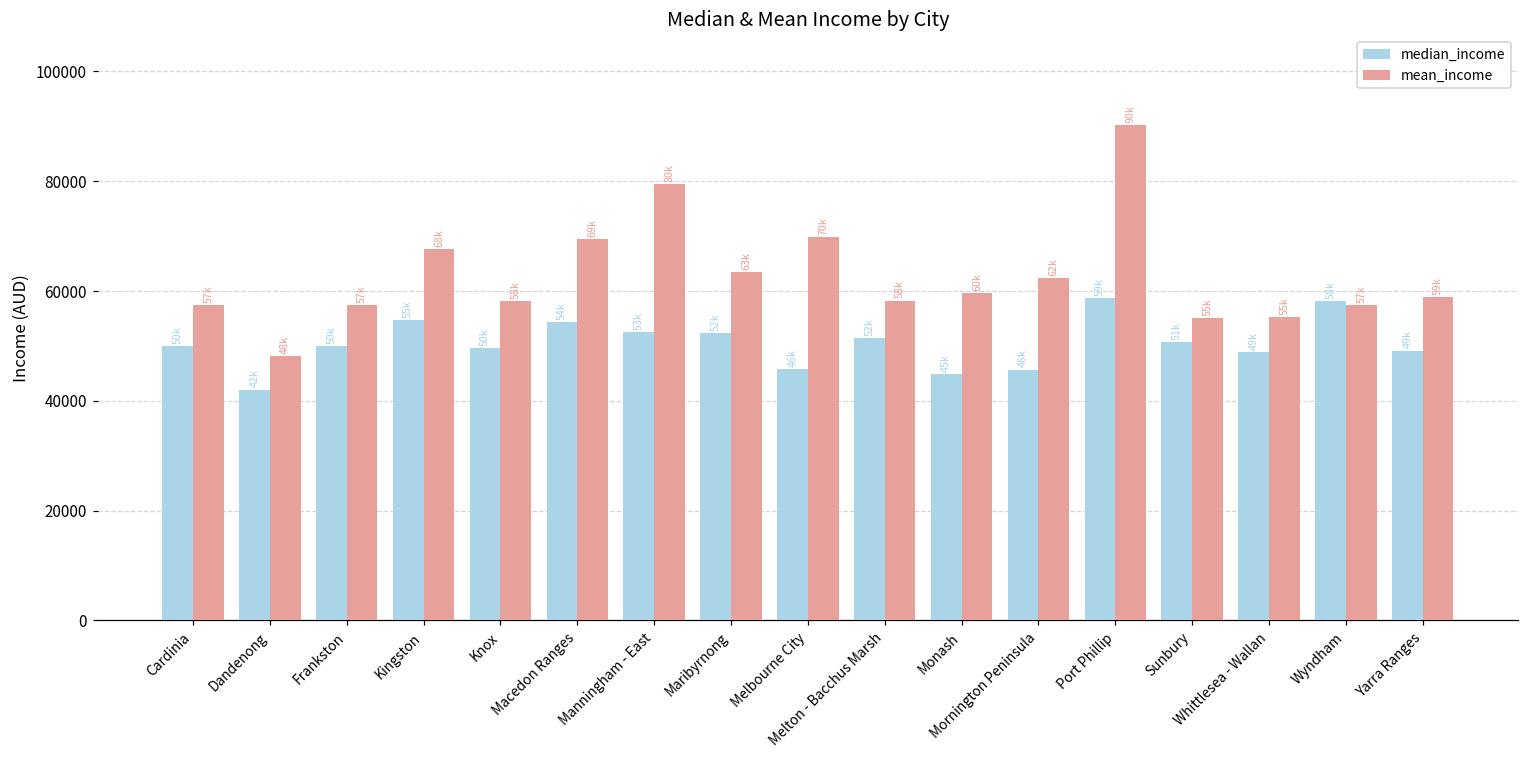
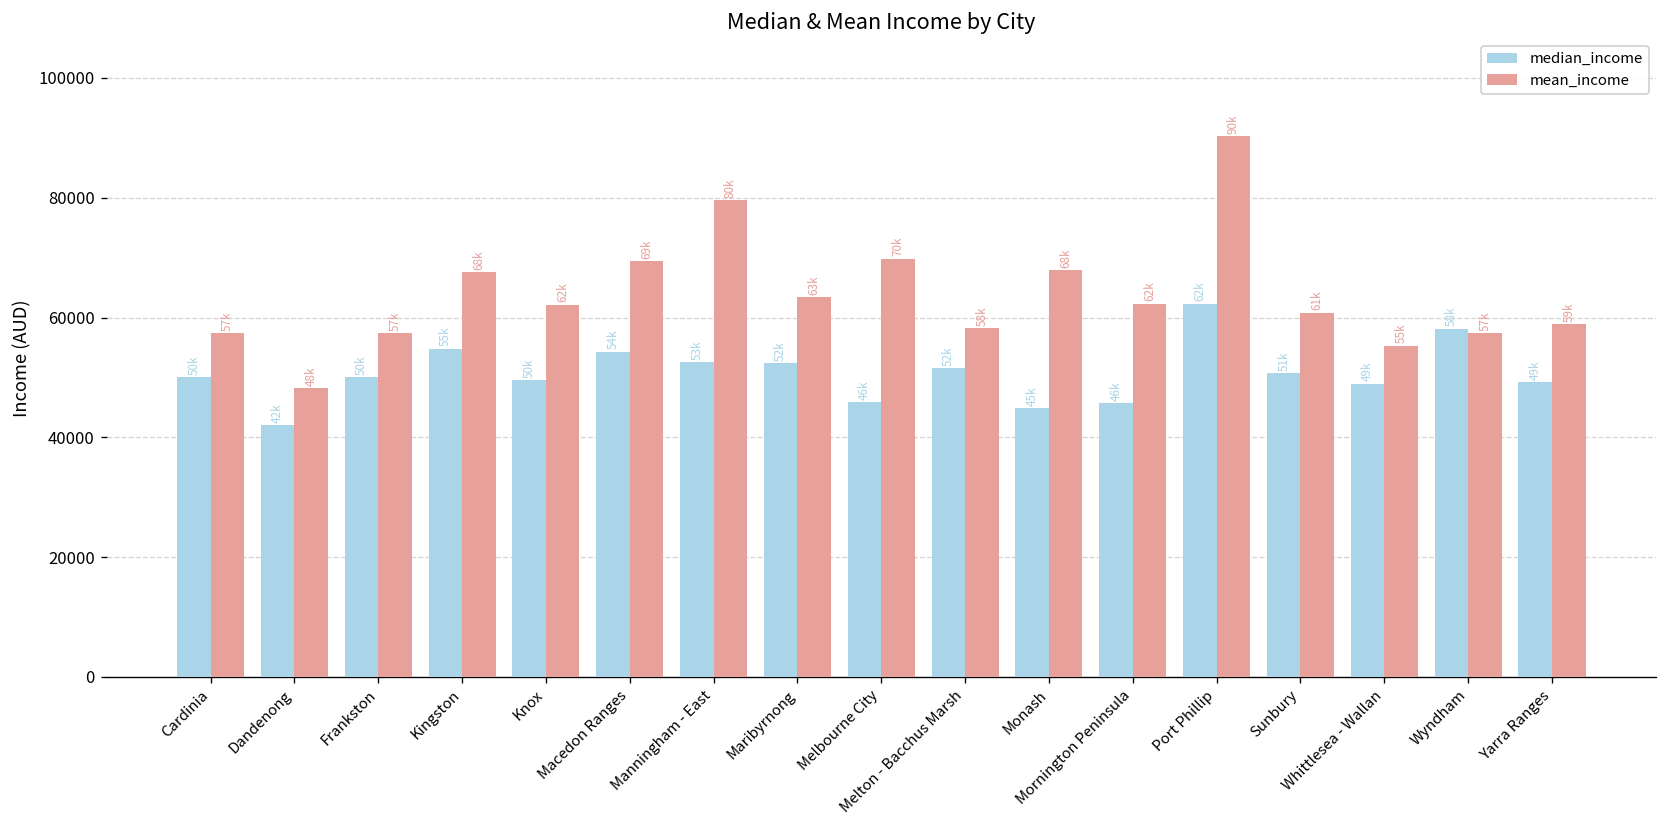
mean_income, Knox: 58k -> 62k
mean_income, Monash: 60k -> 68k
median_income, Port Phillip: 59k -> 62k
mean_income, Sunbury: 55k -> 61k
